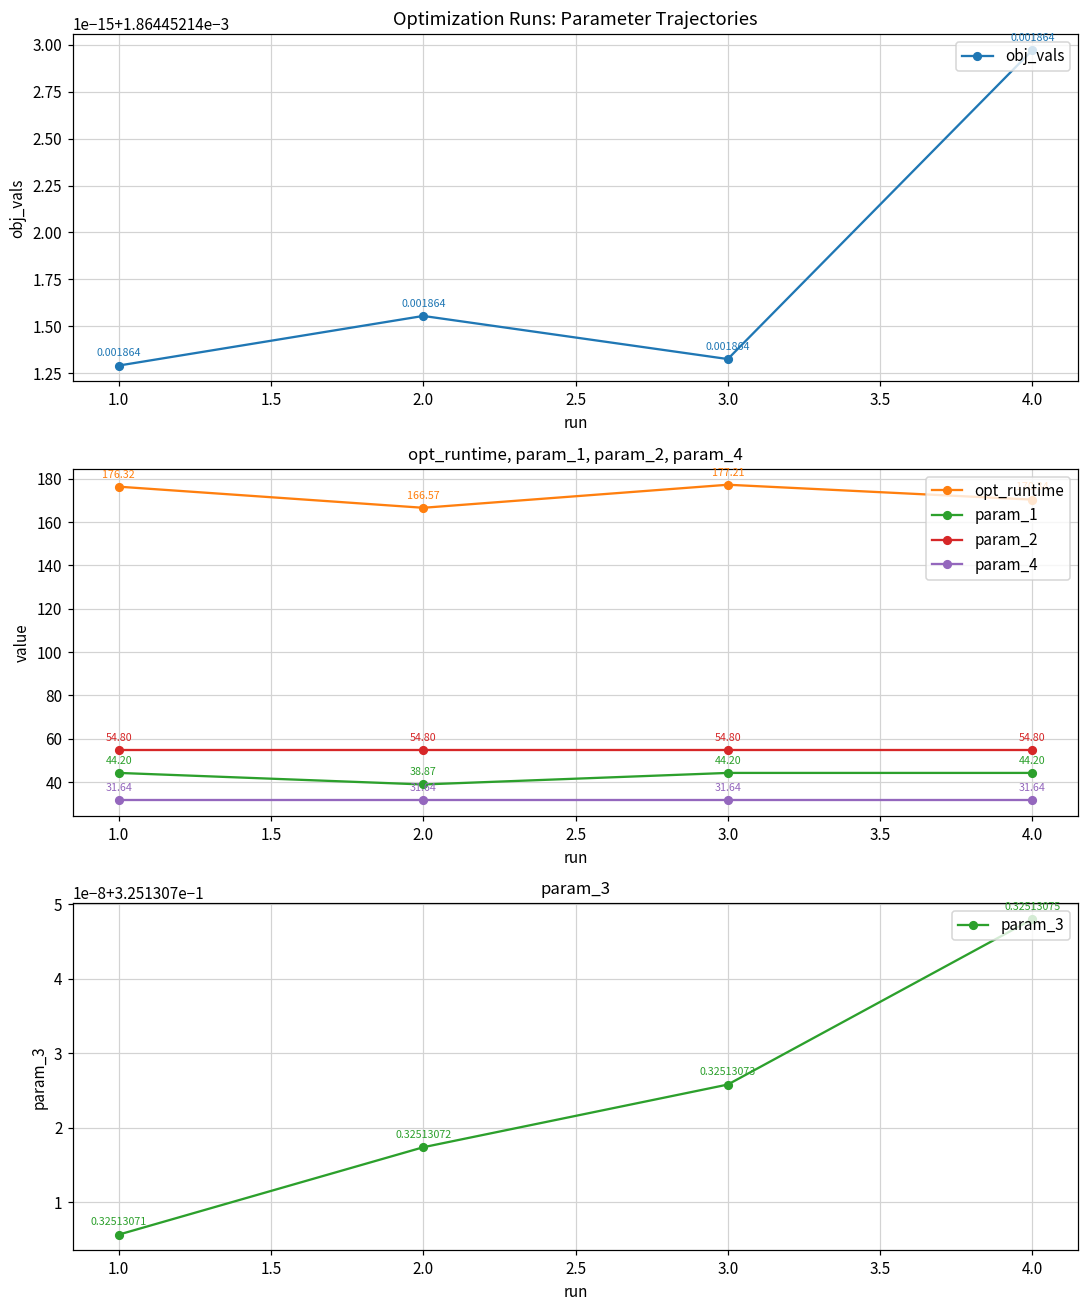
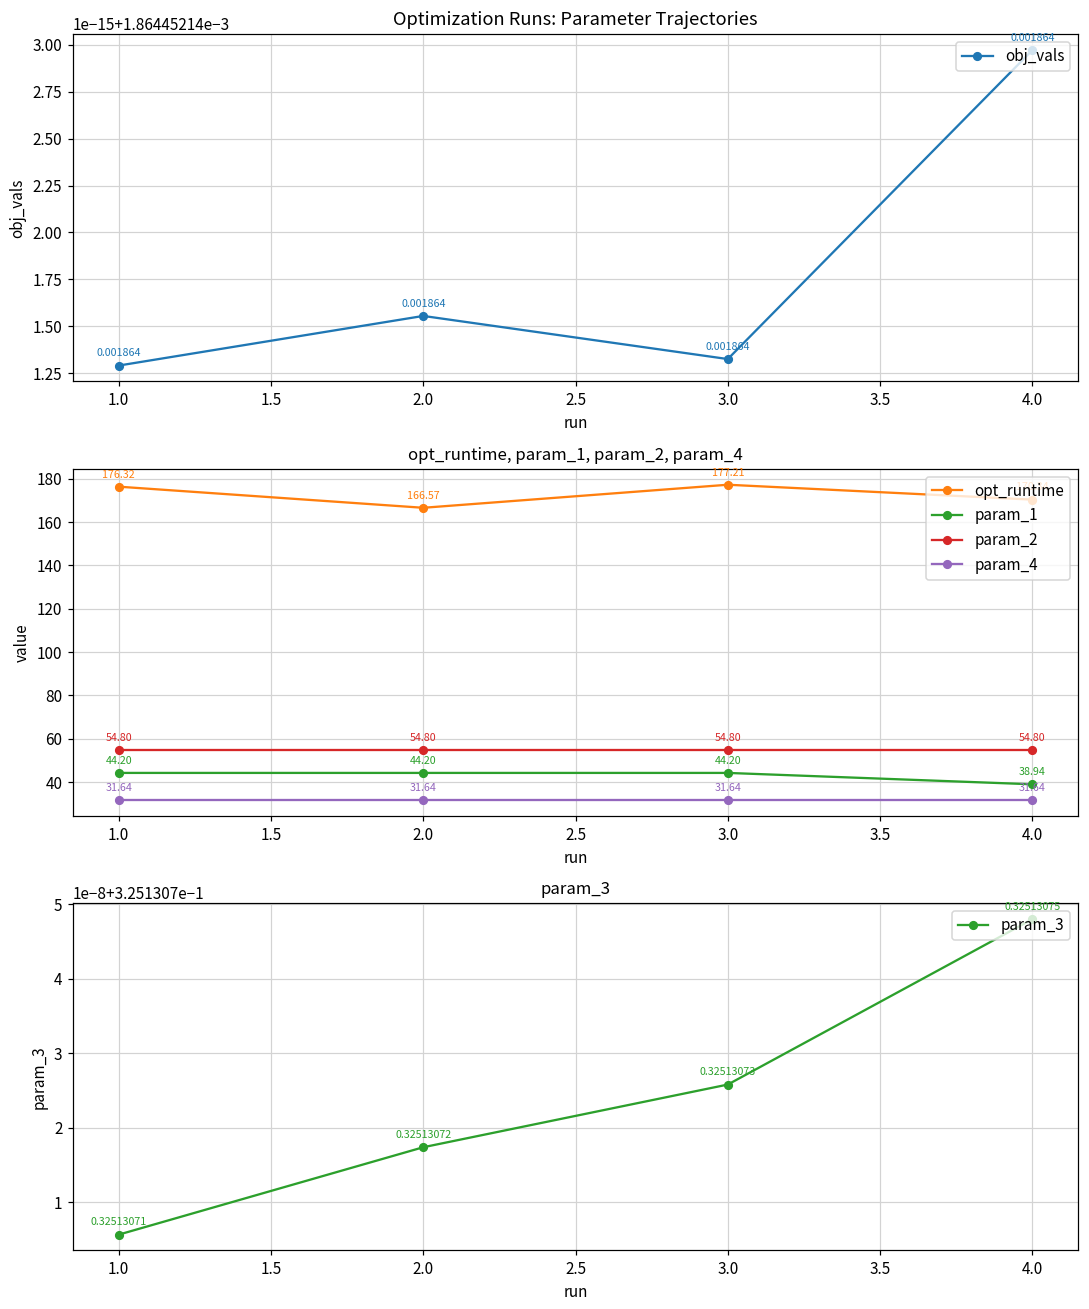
opt_runtime, param_1, param_2, param_4, param_1, 2.0: 38.87 -> 44.20
opt_runtime, param_1, param_2, param_4, param_1, 4.0: 44.20 -> 38.94
